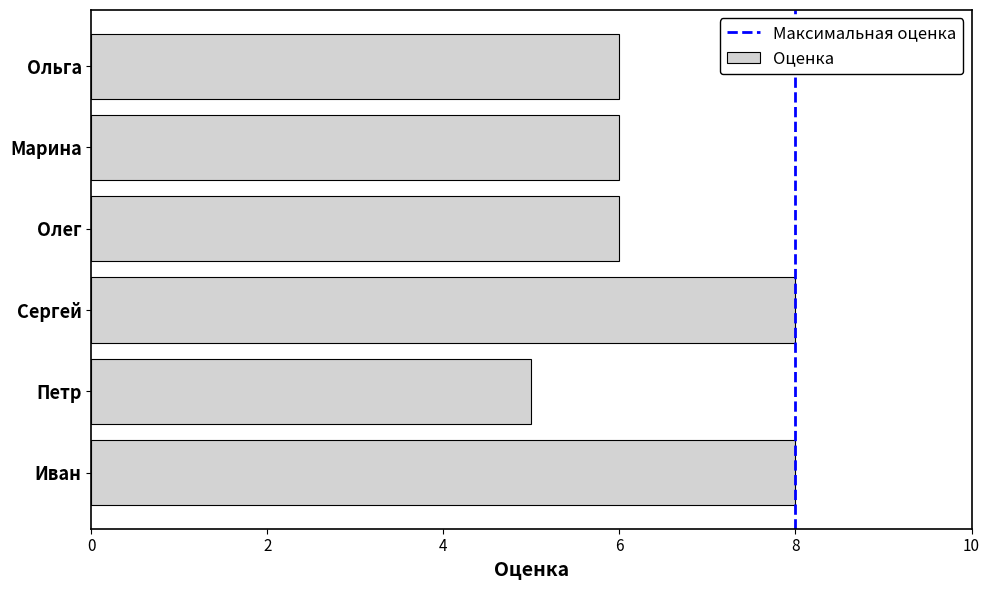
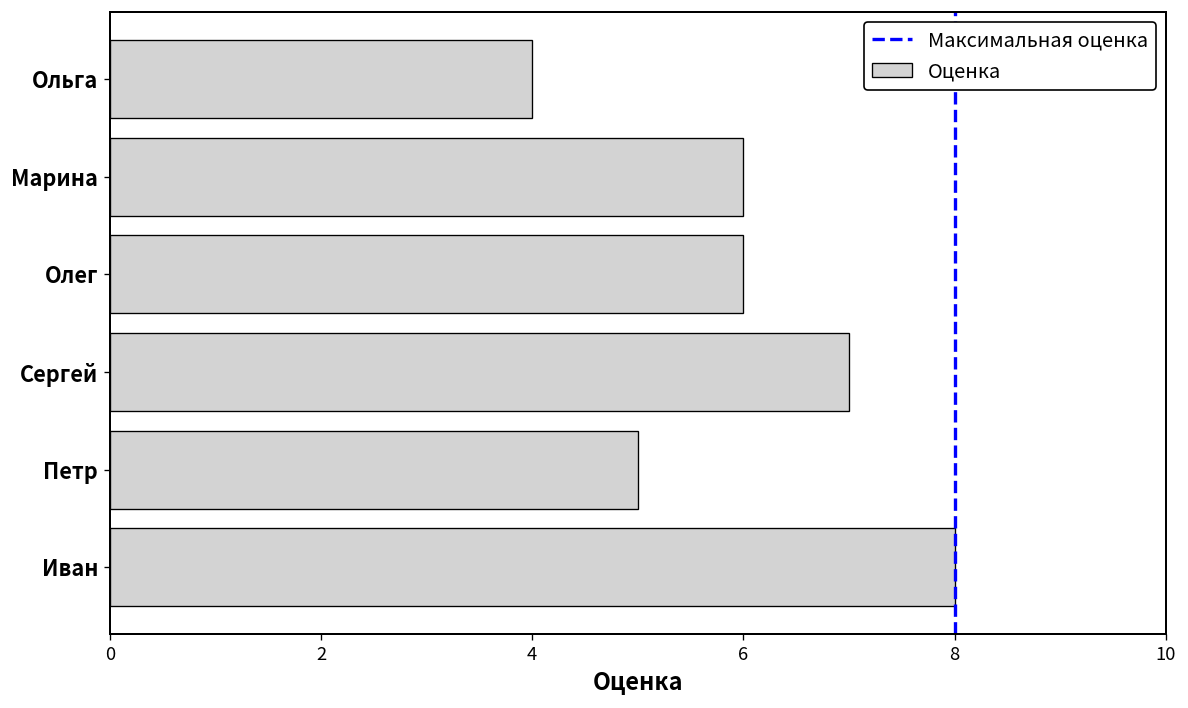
Ольга: 6 -> 4
Сергей: 8 -> 7
